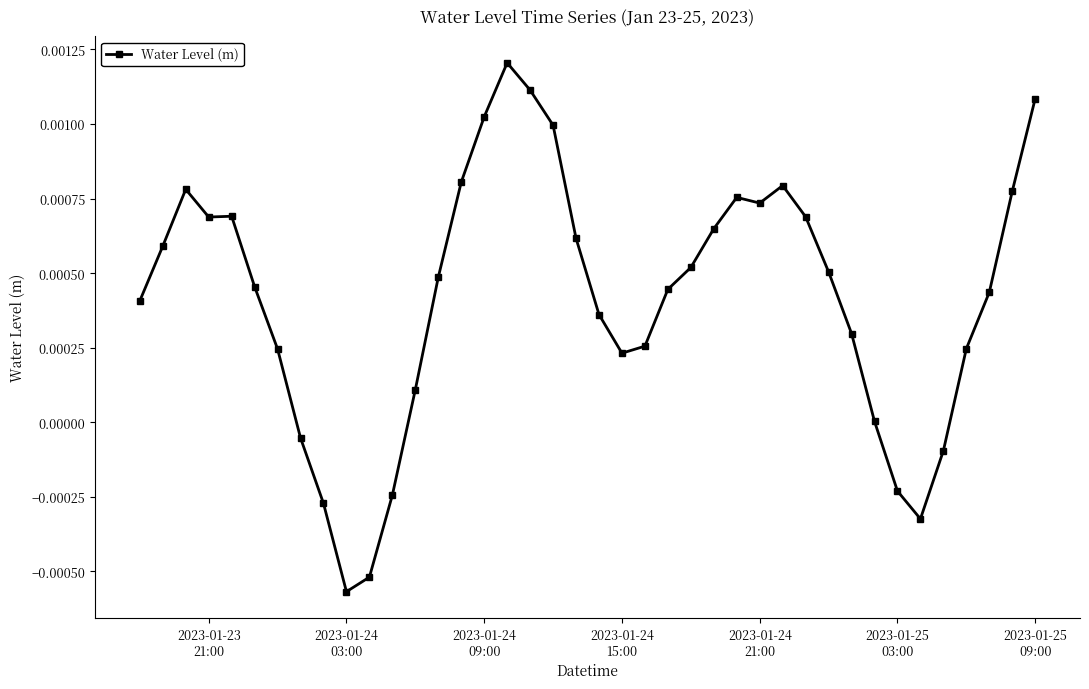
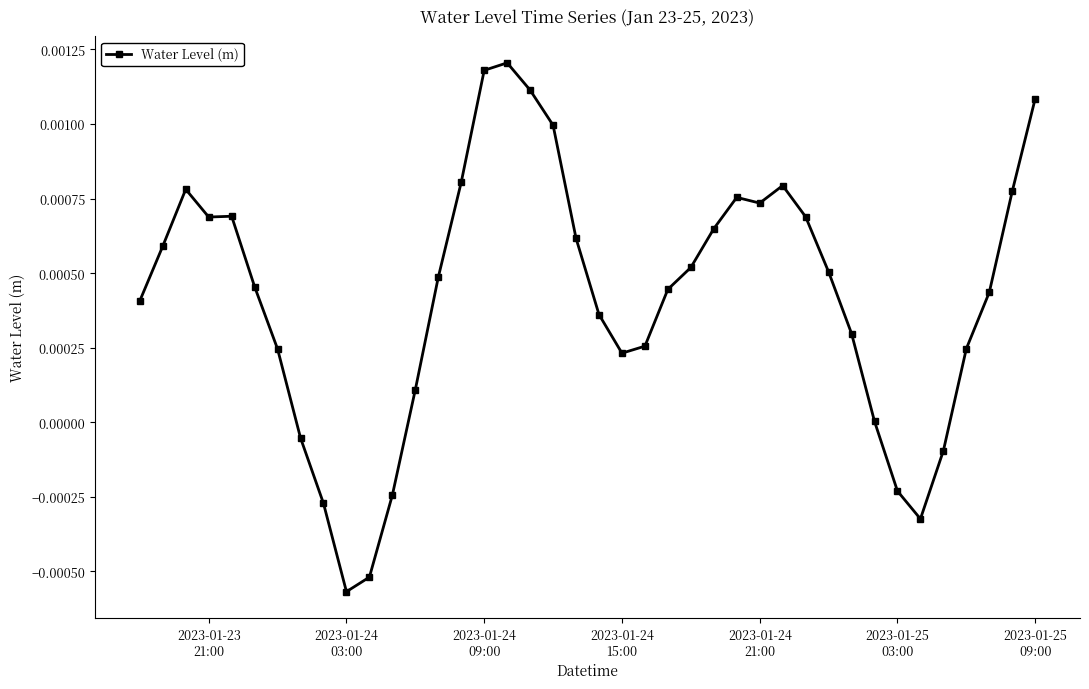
2023-01-24 09:00: 0.00102 -> 0.00118
